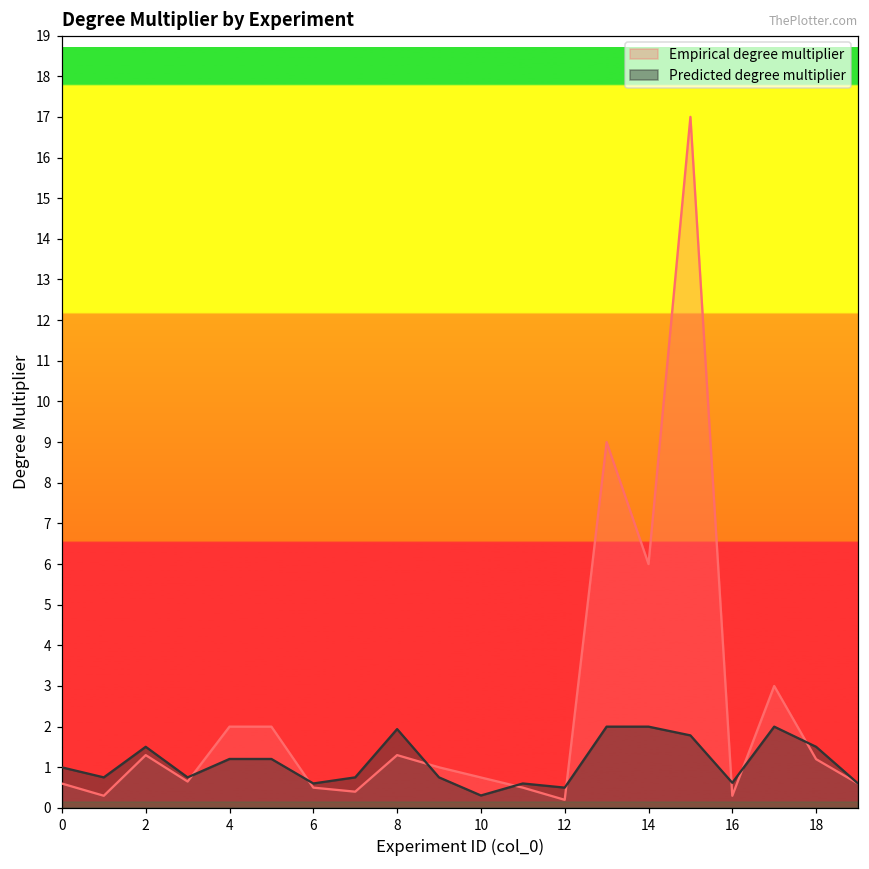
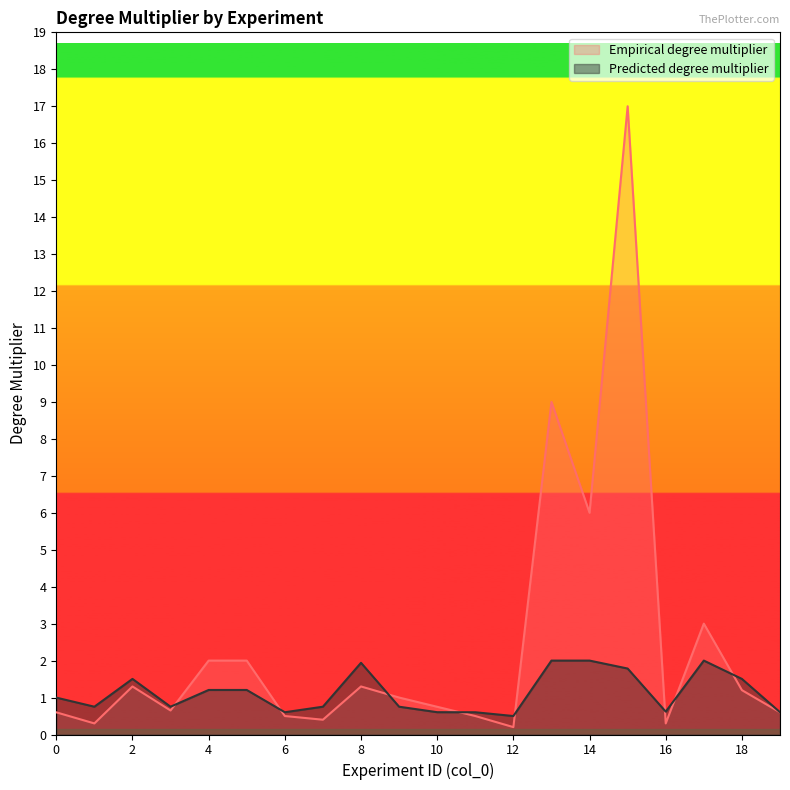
Predicted degree multiplier, 10: 0.3 -> 0.6
